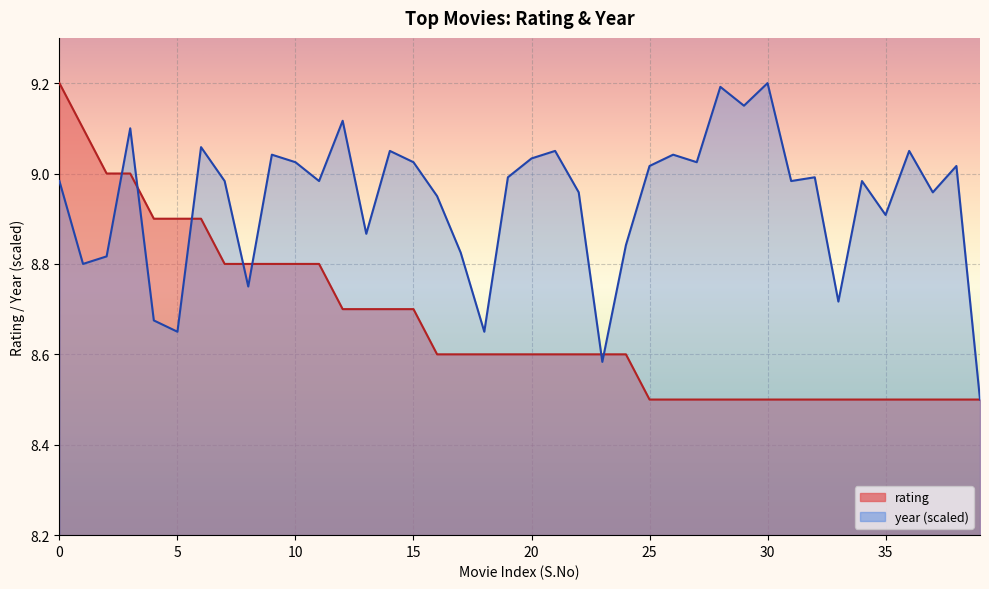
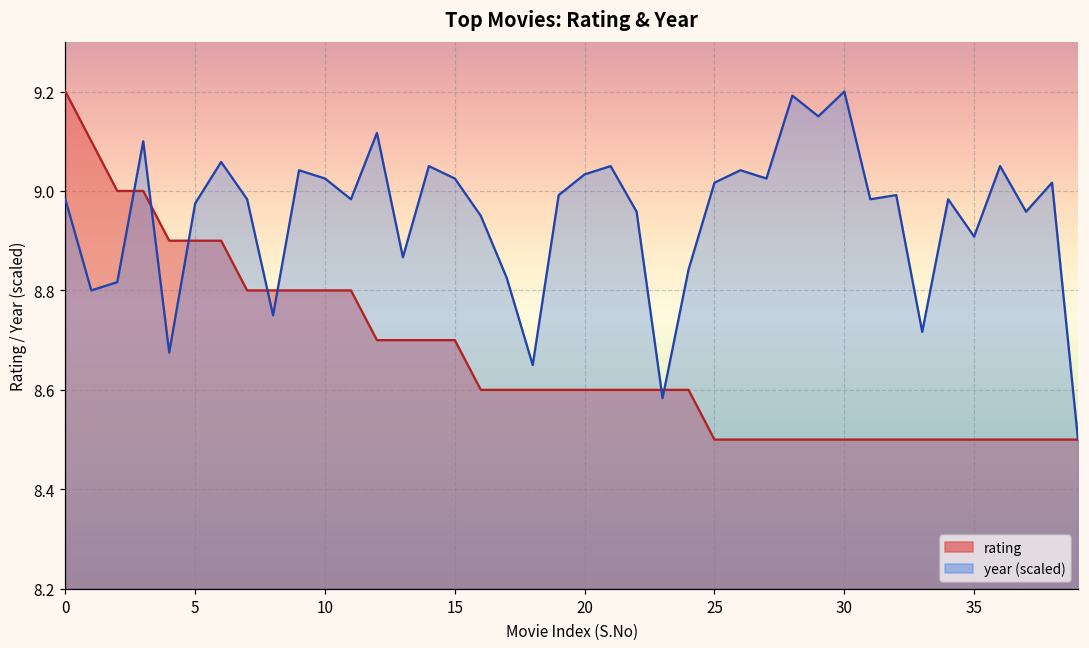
year (scaled), 5: 8.65 -> 8.98
